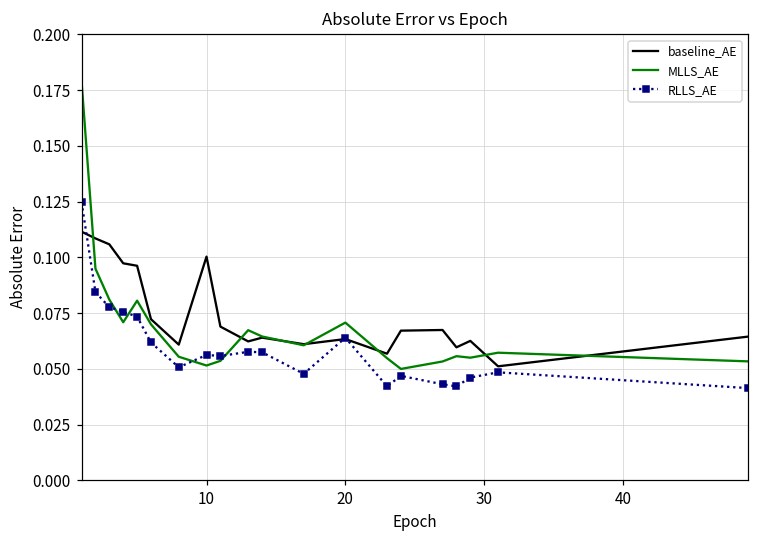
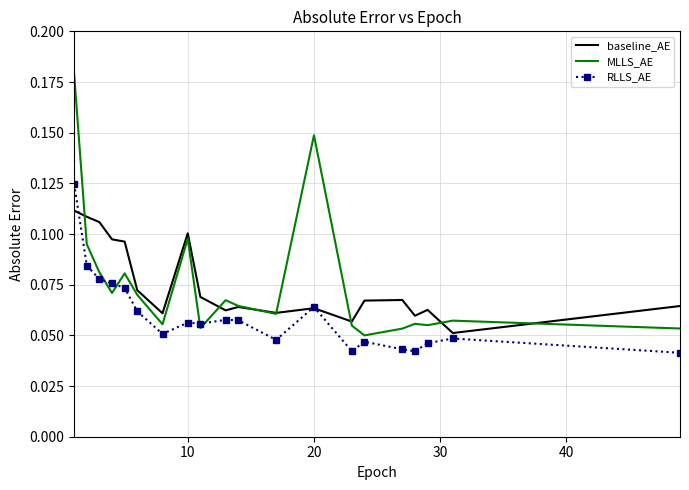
MLLS_AE, 10: 0.052 -> 0.098
MLLS_AE, 20: 0.071 -> 0.149
